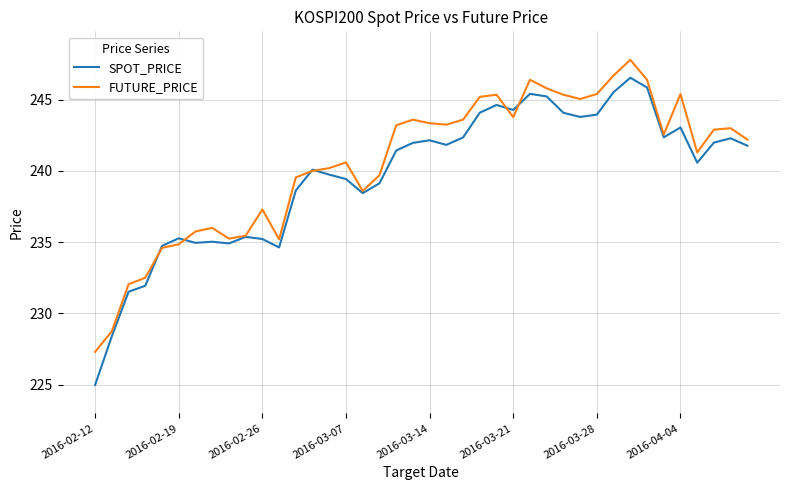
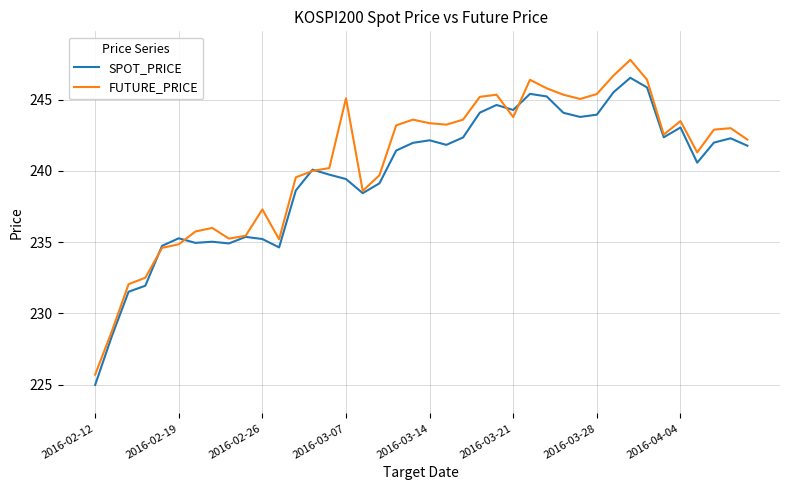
FUTURE_PRICE, 2016-02-12: 227.3 -> 225.7
FUTURE_PRICE, 2016-03-07: 240.6 -> 245.1
FUTURE_PRICE, 2016-04-04: 245.4 -> 243.5
